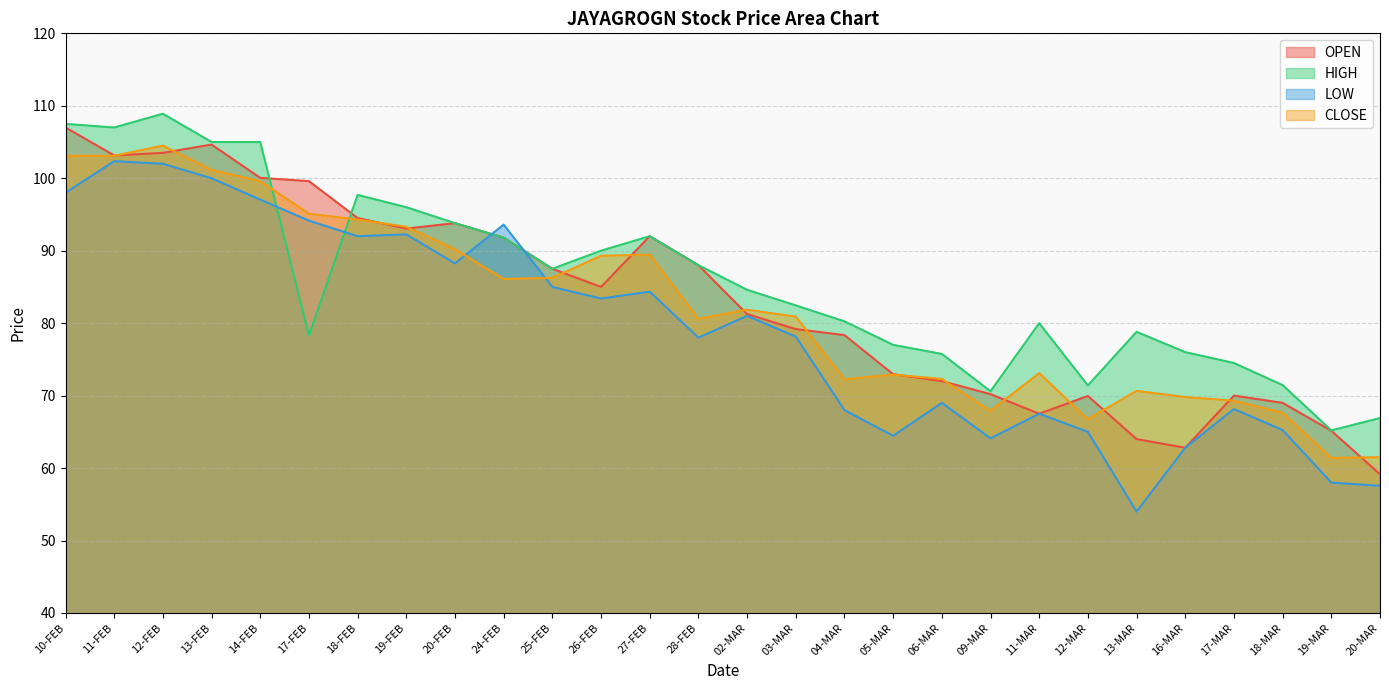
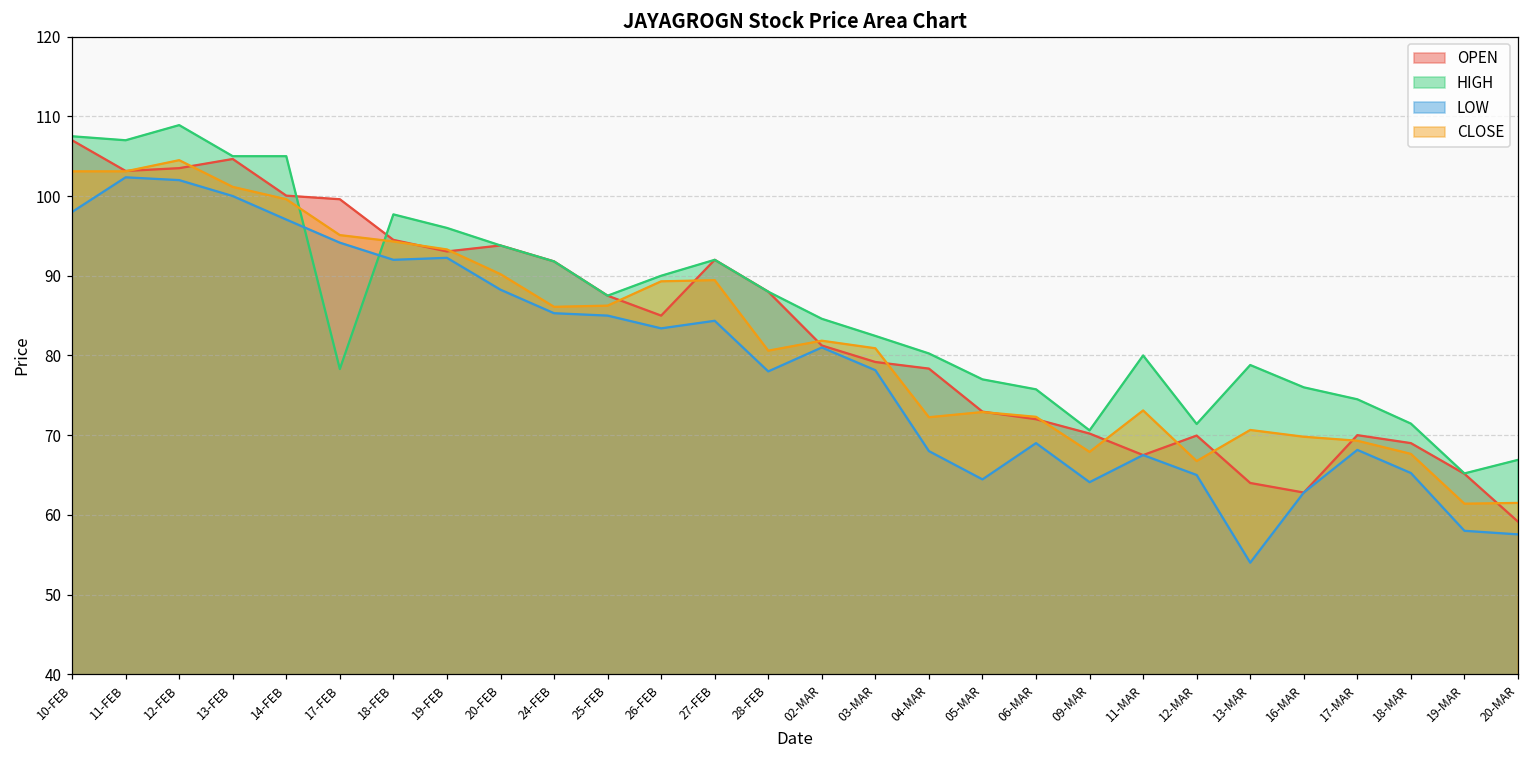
LOW, 24-FEB: 94 -> 85
